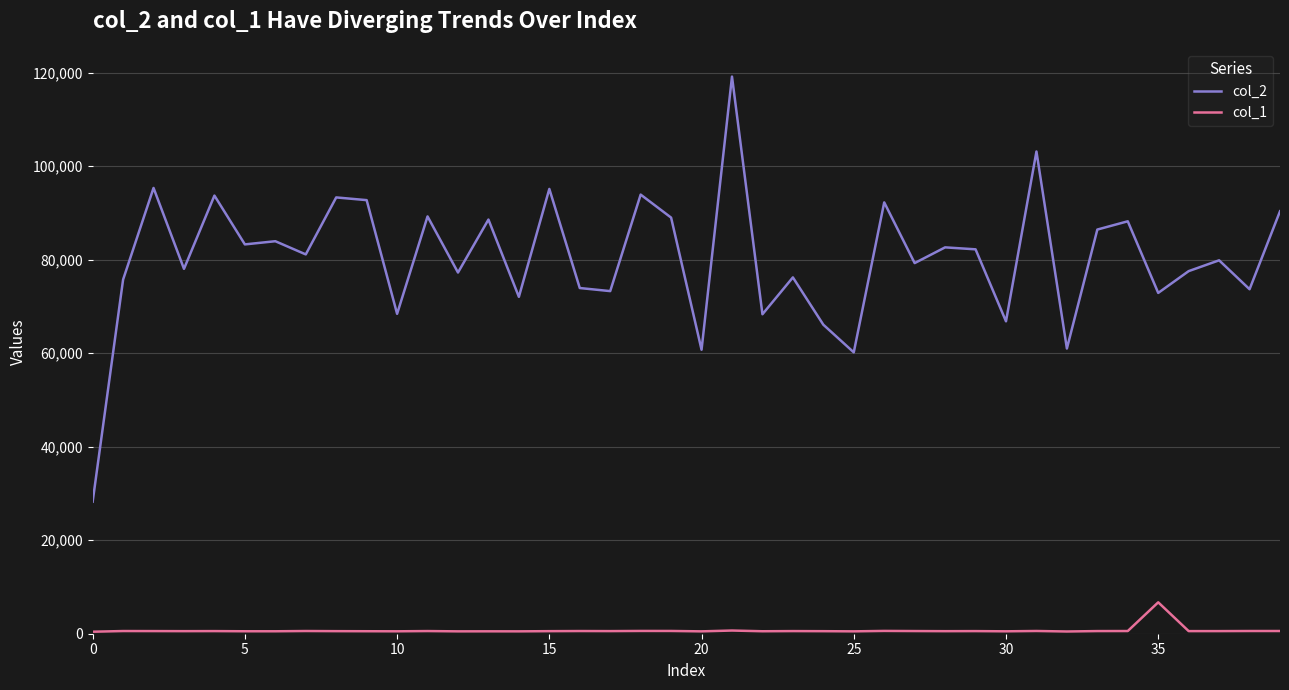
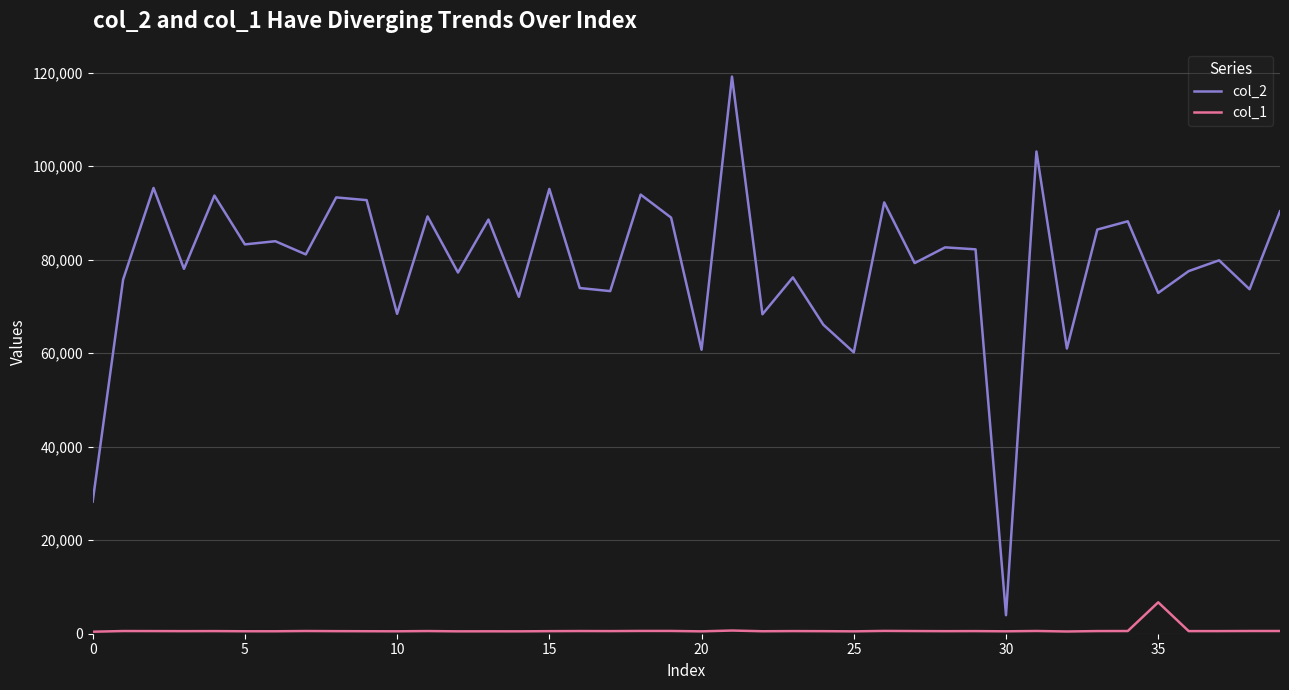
col_2, 30: 67,000 -> 4,000
